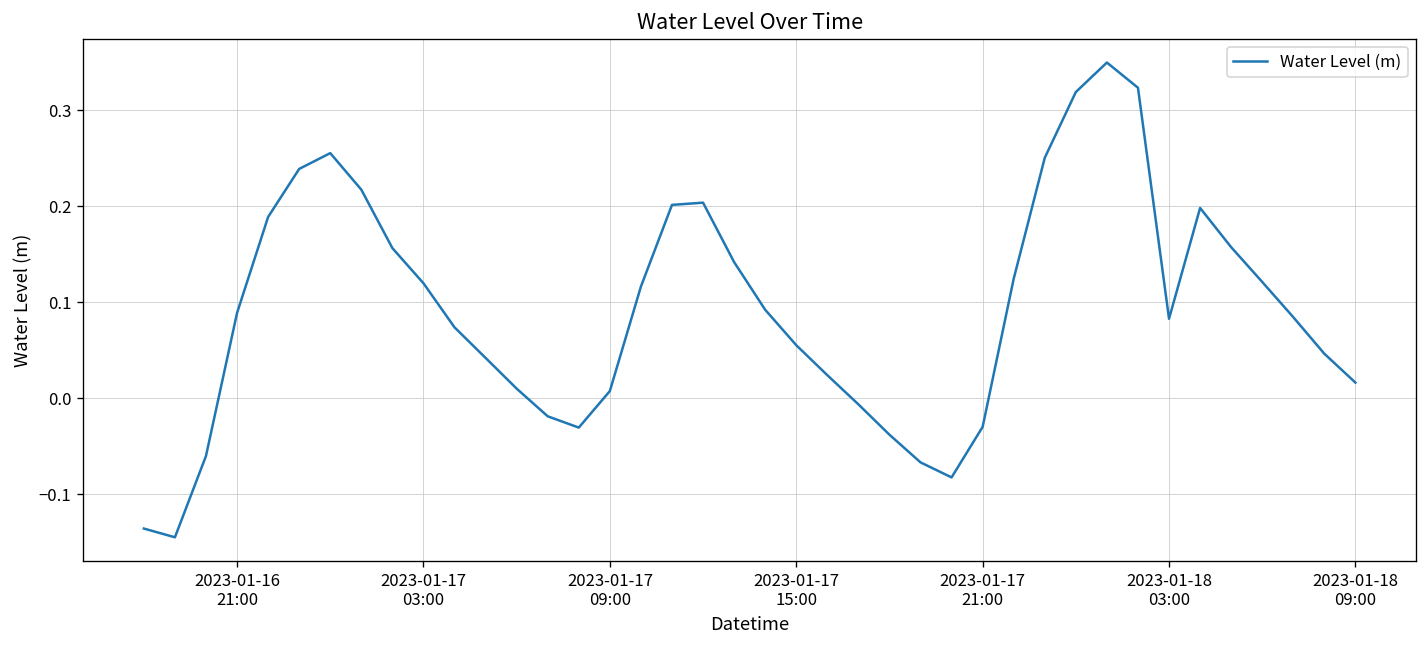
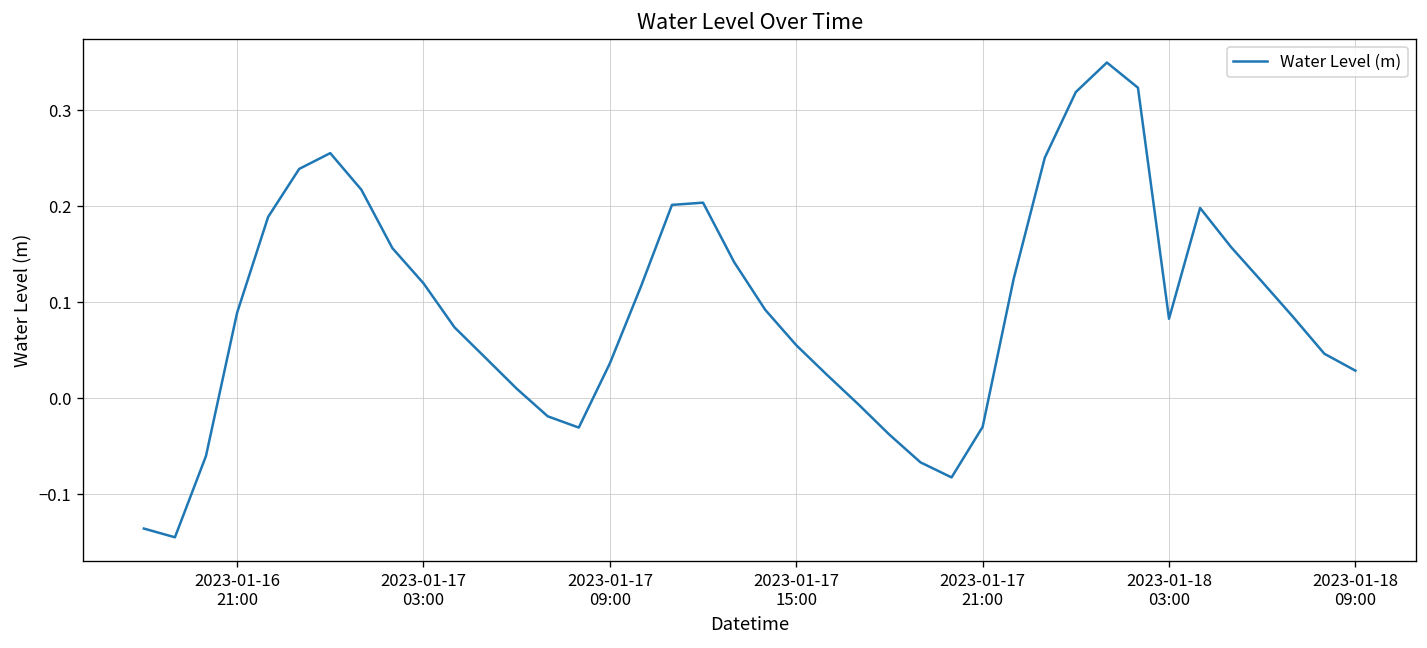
2023-01-17 09:00: 0.01 -> 0.04
2023-01-18 09:00: 0.02 -> 0.03
